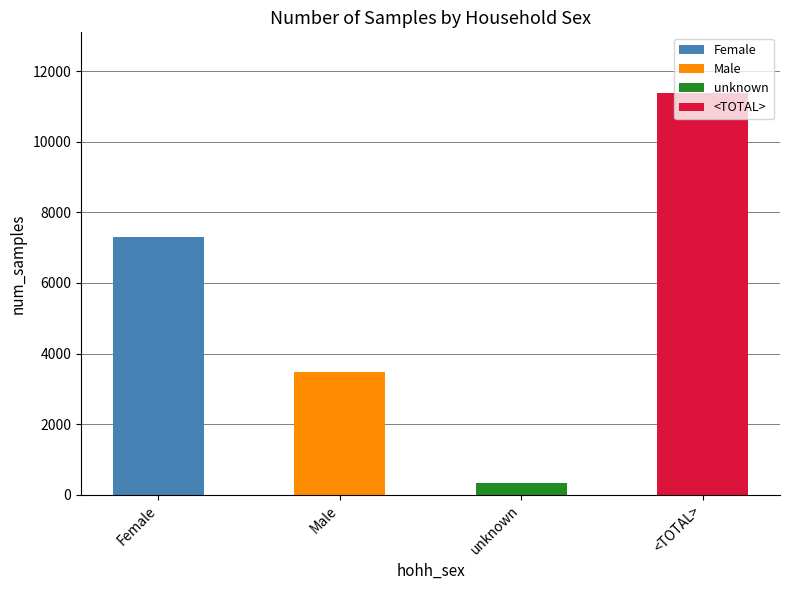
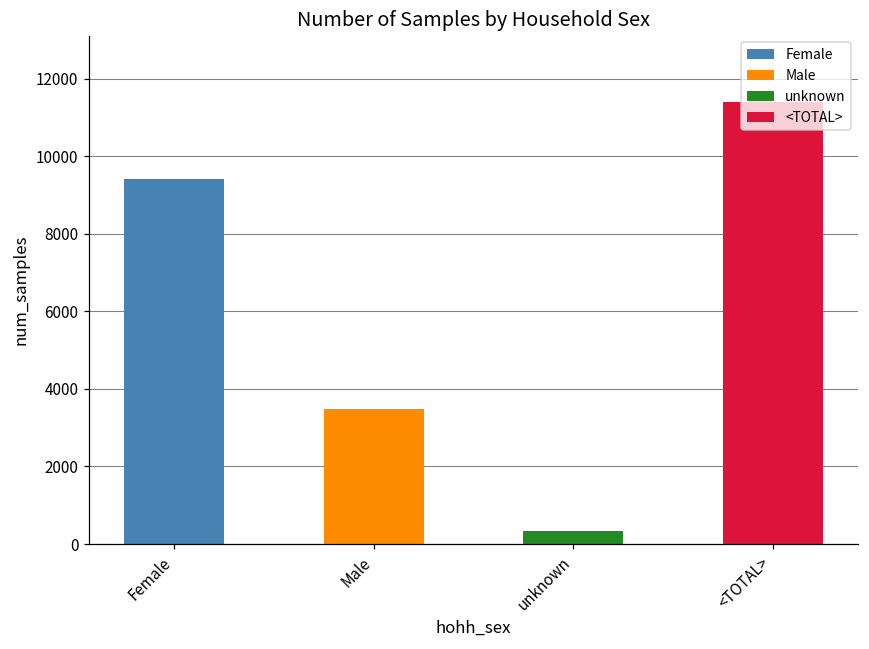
Female: 7300 -> 9400
